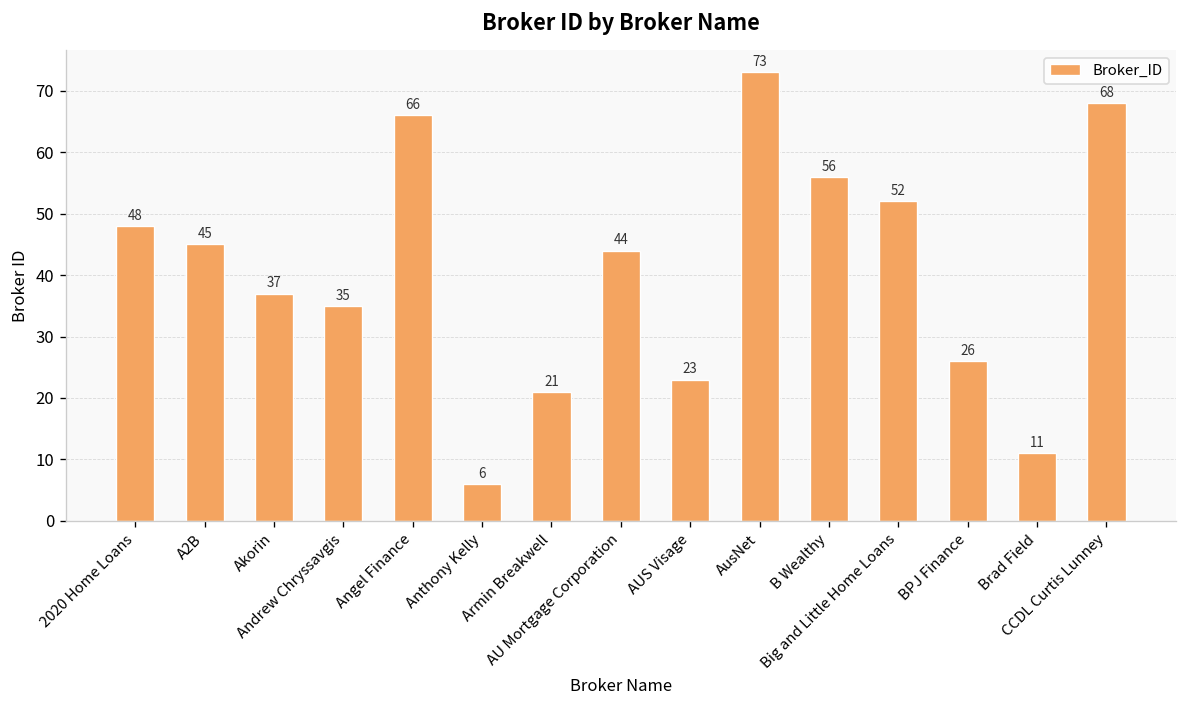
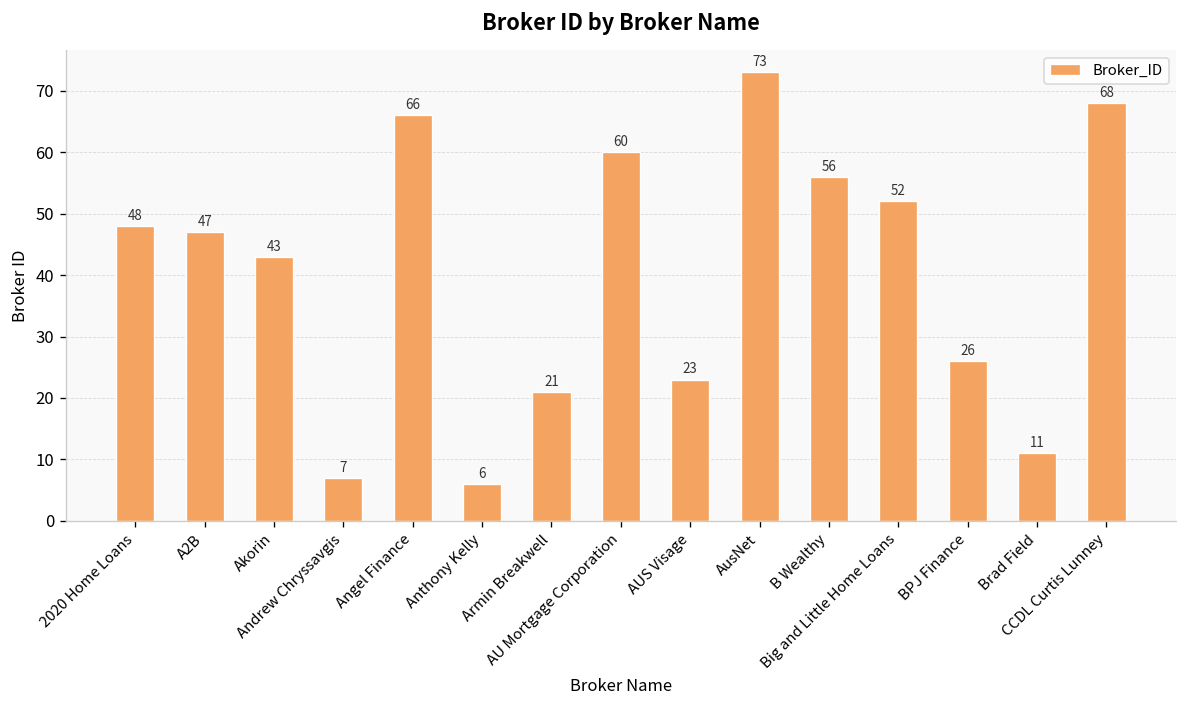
A2B: 45 -> 47
Akorin: 37 -> 43
Andrew Chryssavgis: 35 -> 7
AU Mortgage Corporation: 44 -> 60
